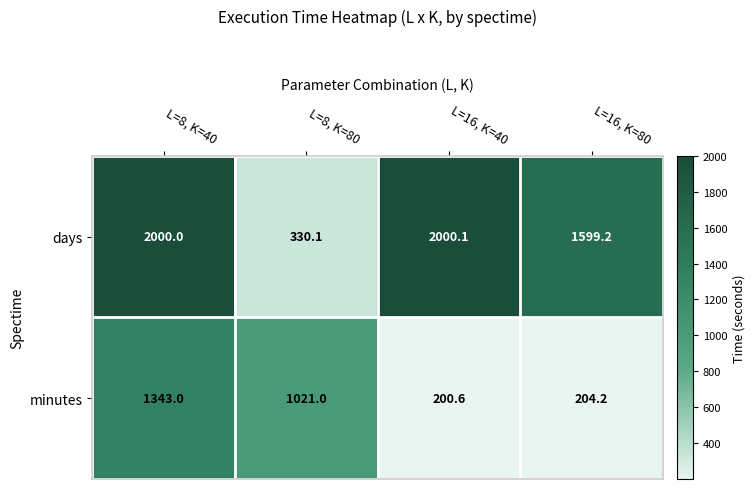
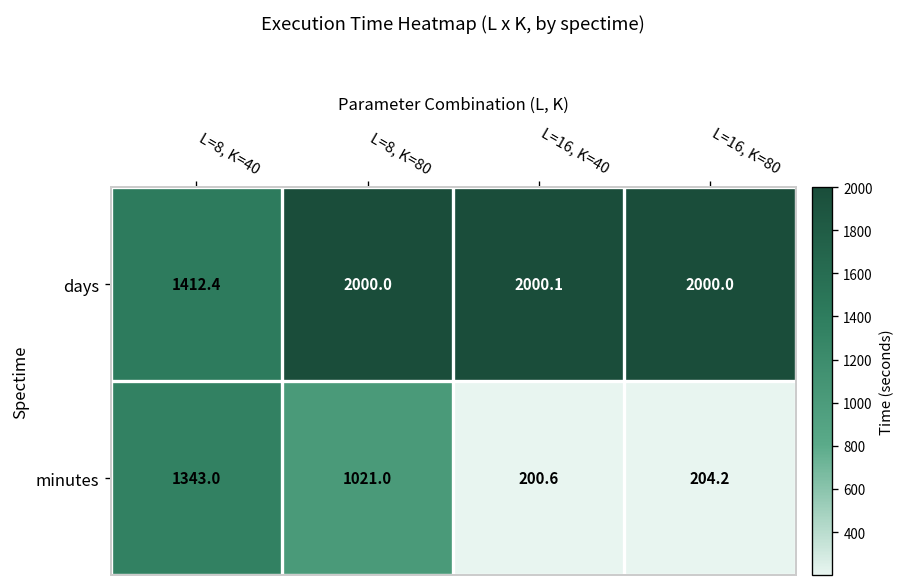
days, L=8, K=40: 2000.0 -> 1412.4
days, L=8, K=80: 330.1 -> 2000.0
days, L=16, K=80: 1599.2 -> 2000.0
